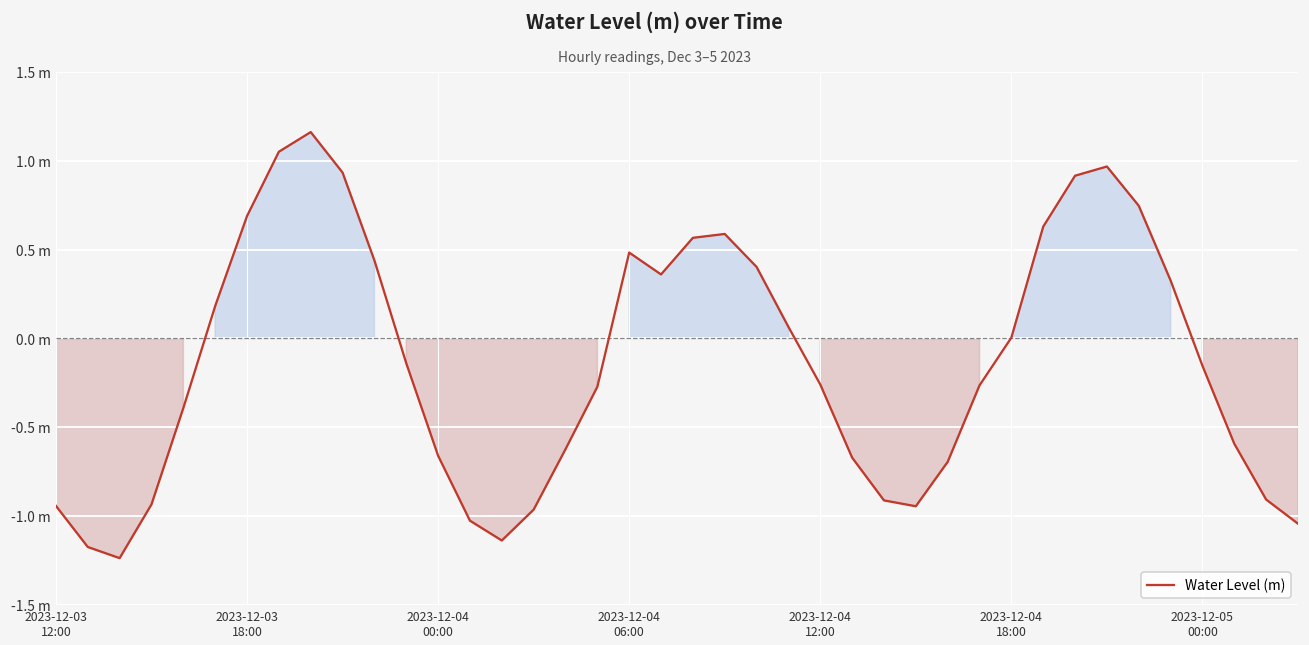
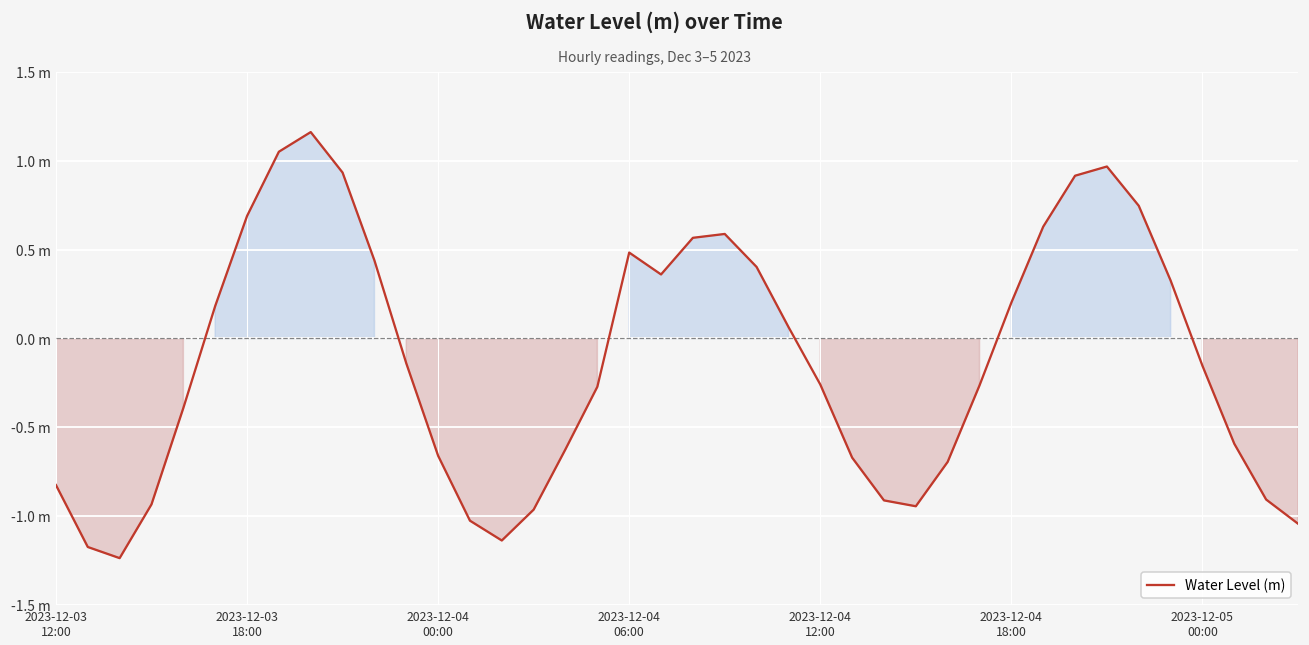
2023-12-03 12:00: -0.94 m -> -0.83 m
2023-12-04 18:00: 0.00 m -> 0.20 m
